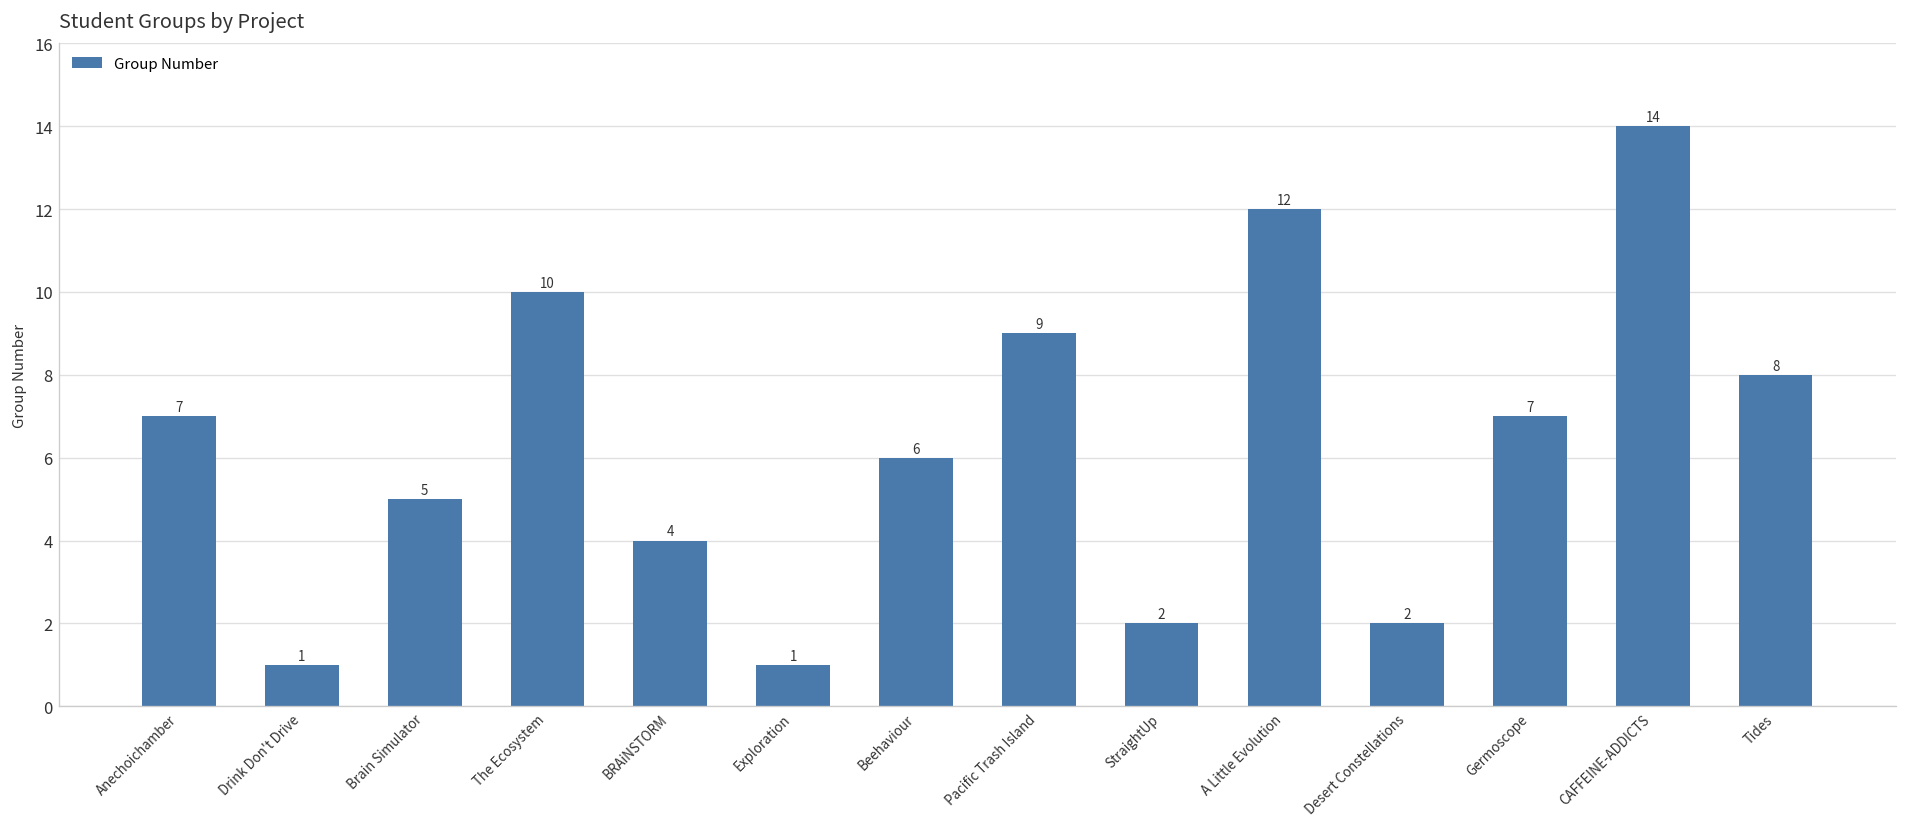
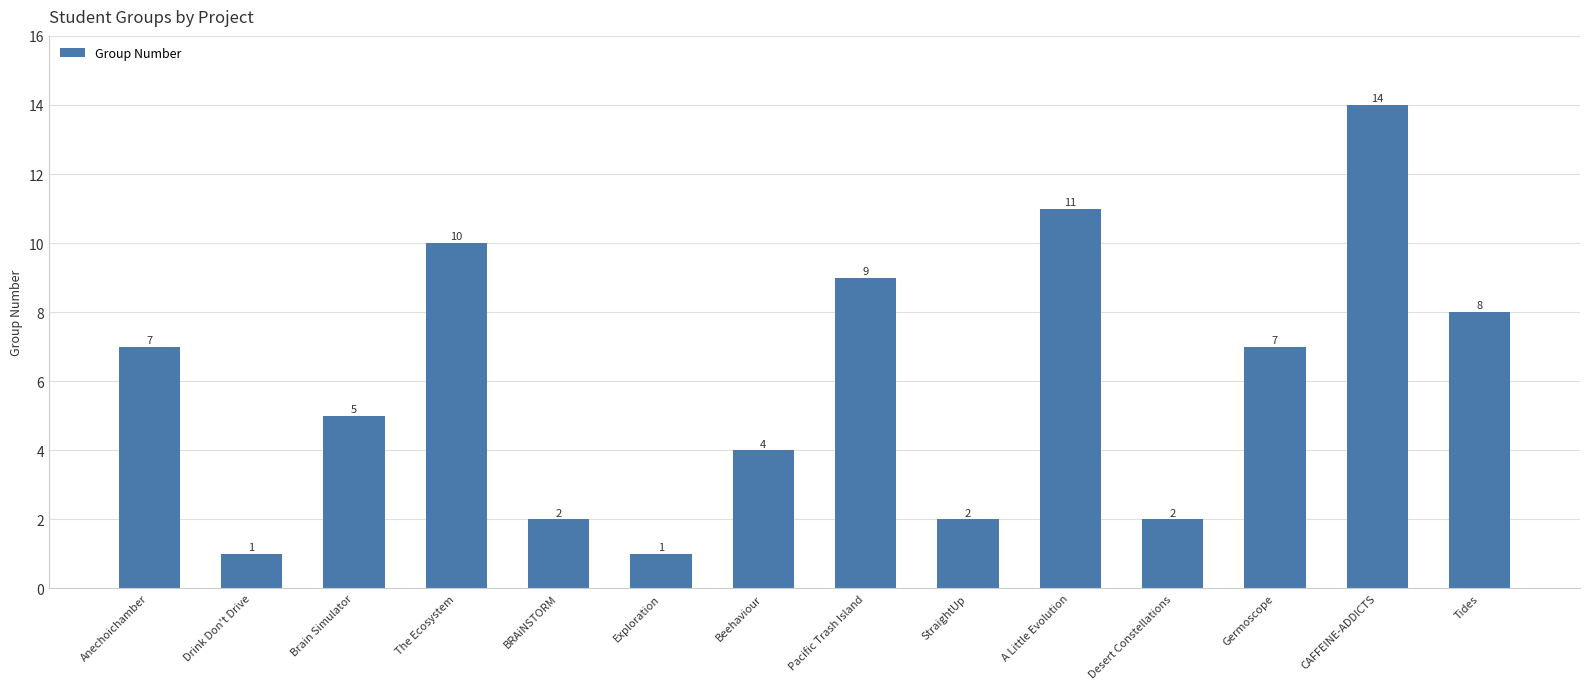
BRAiNSTORM: 4 -> 2
Beehaviour: 6 -> 4
A Little Evolution: 12 -> 11
